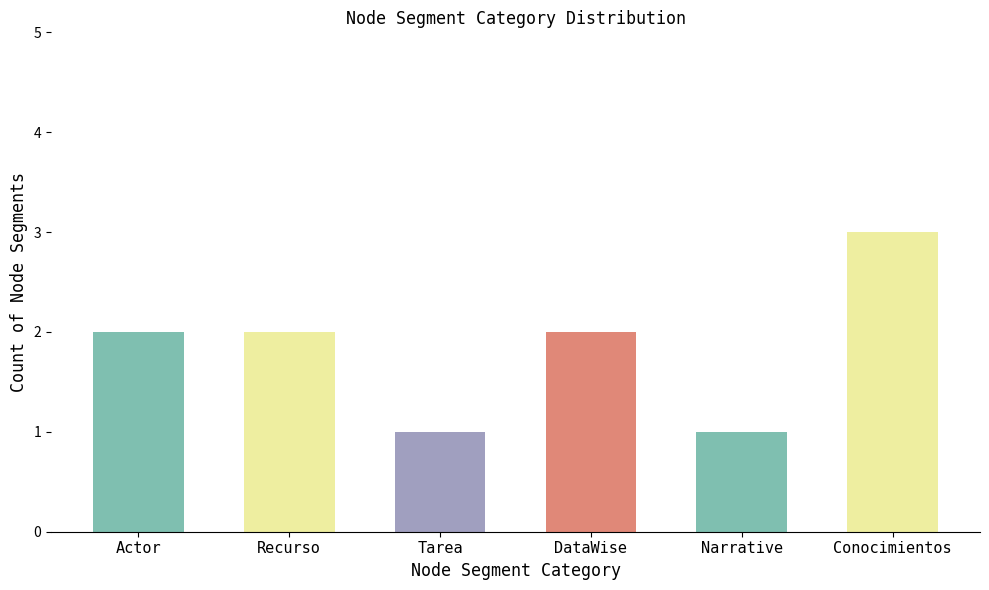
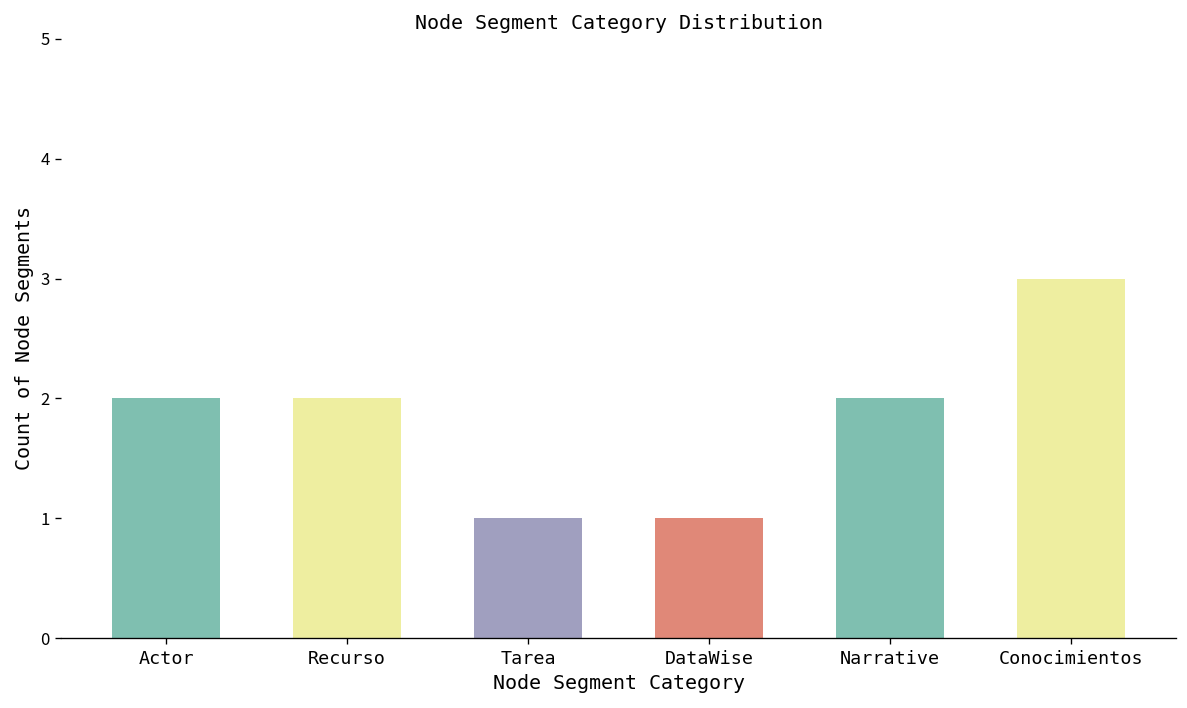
DataWise: 2 -> 1
Narrative: 1 -> 2
